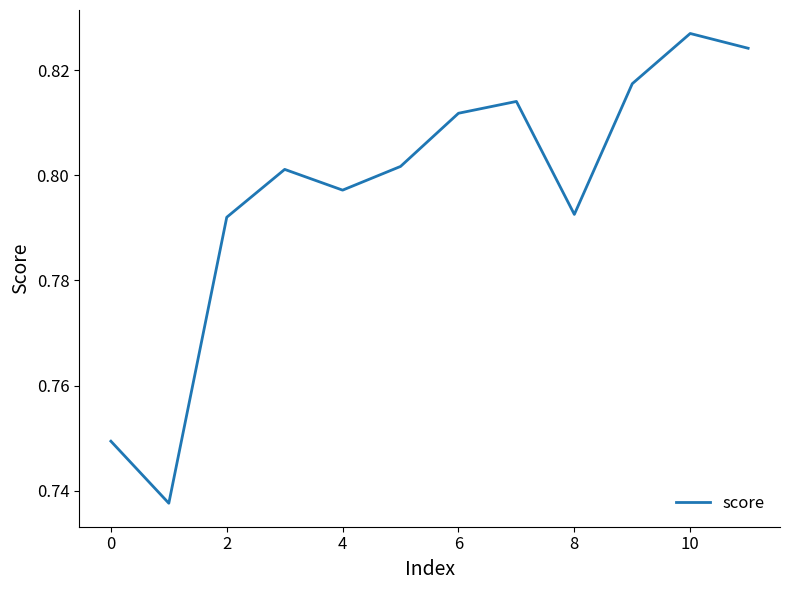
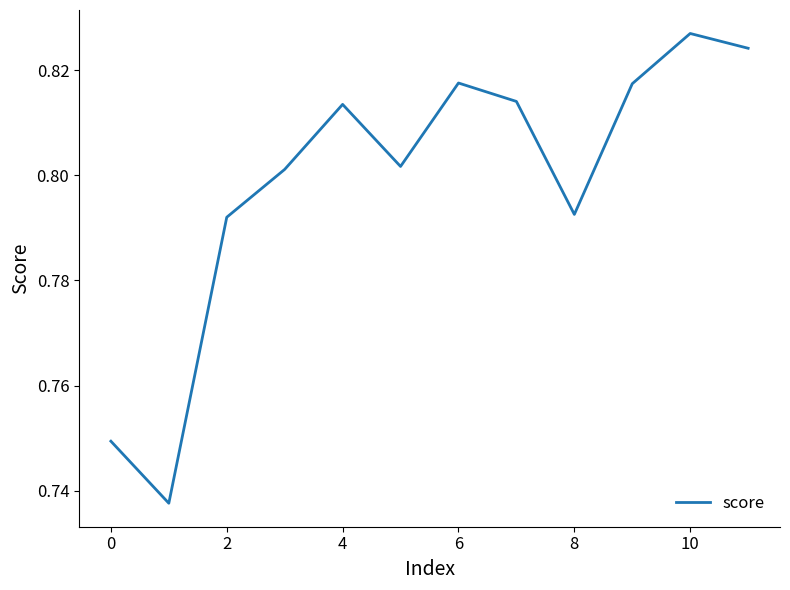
4: 0.797 -> 0.813
6: 0.812 -> 0.818
